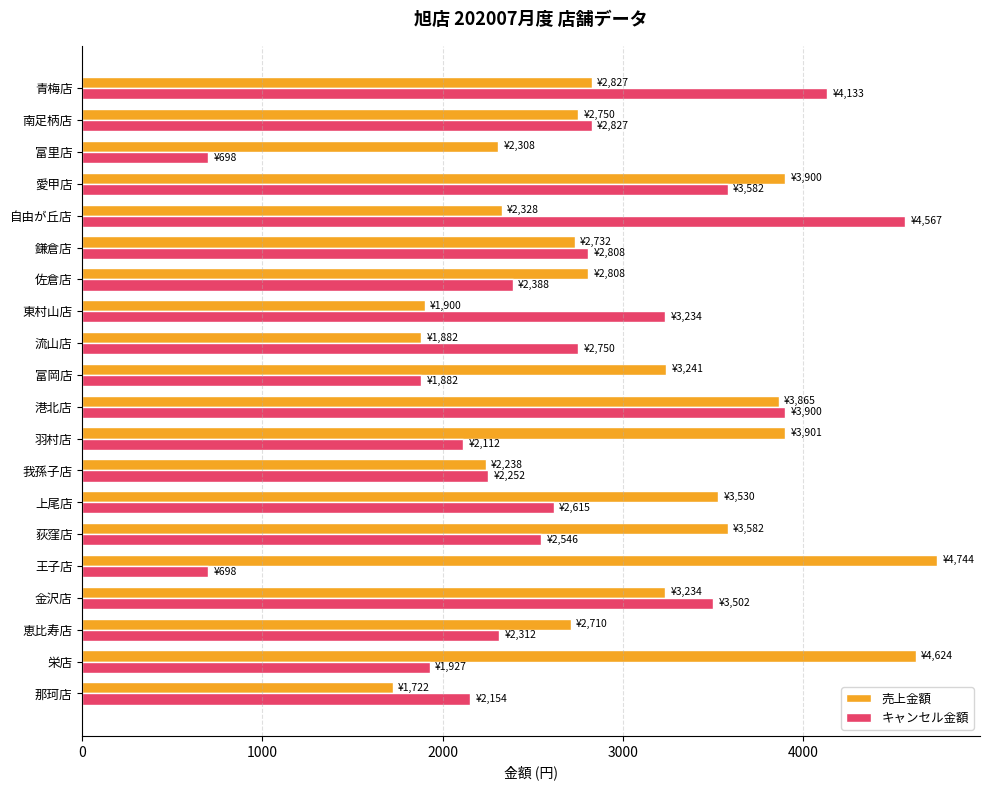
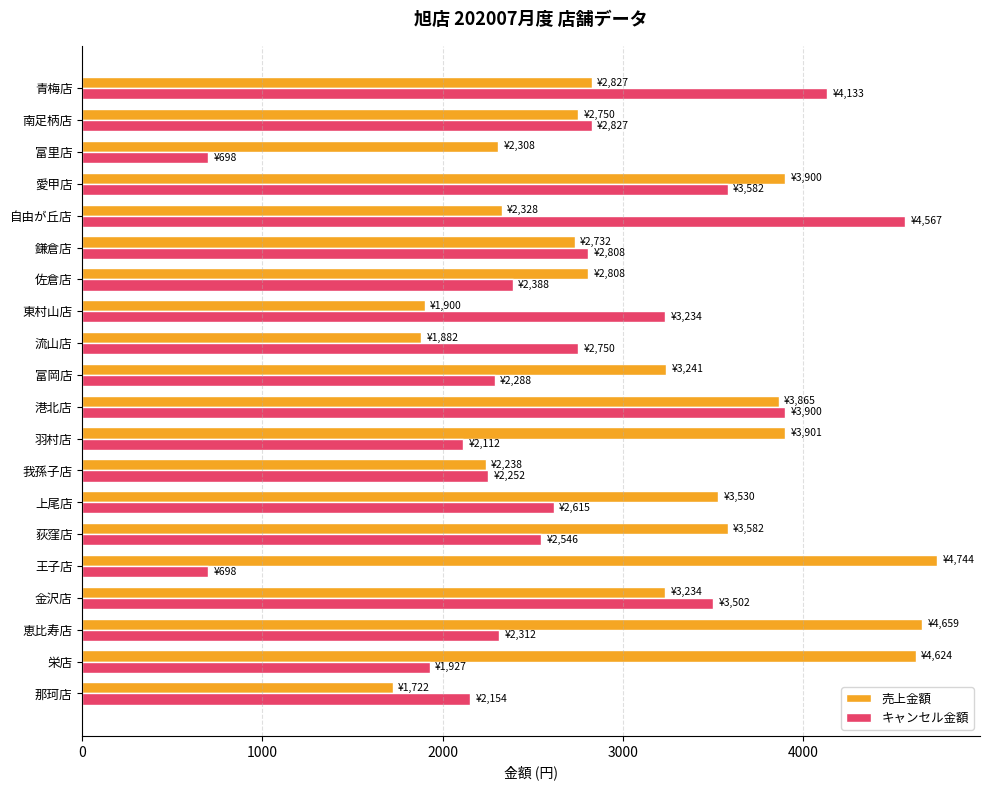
キャンセル金額, 富岡店: ¥1,882 -> ¥2,288
売上金額, 恵比寿店: ¥2,710 -> ¥4,659
